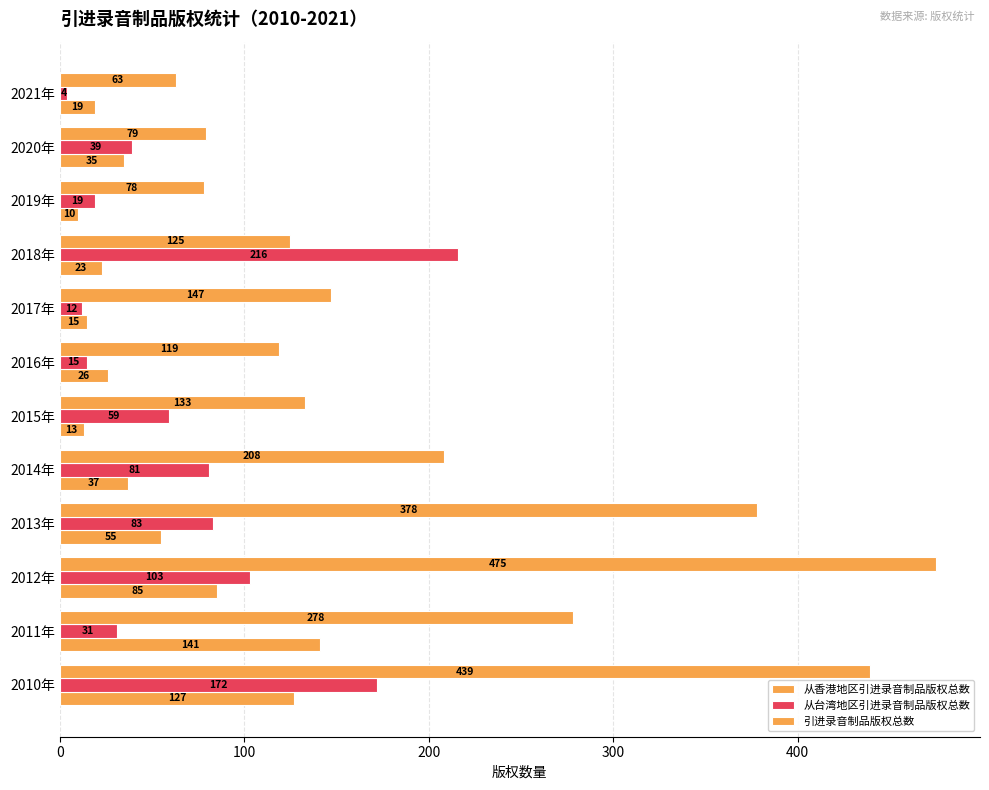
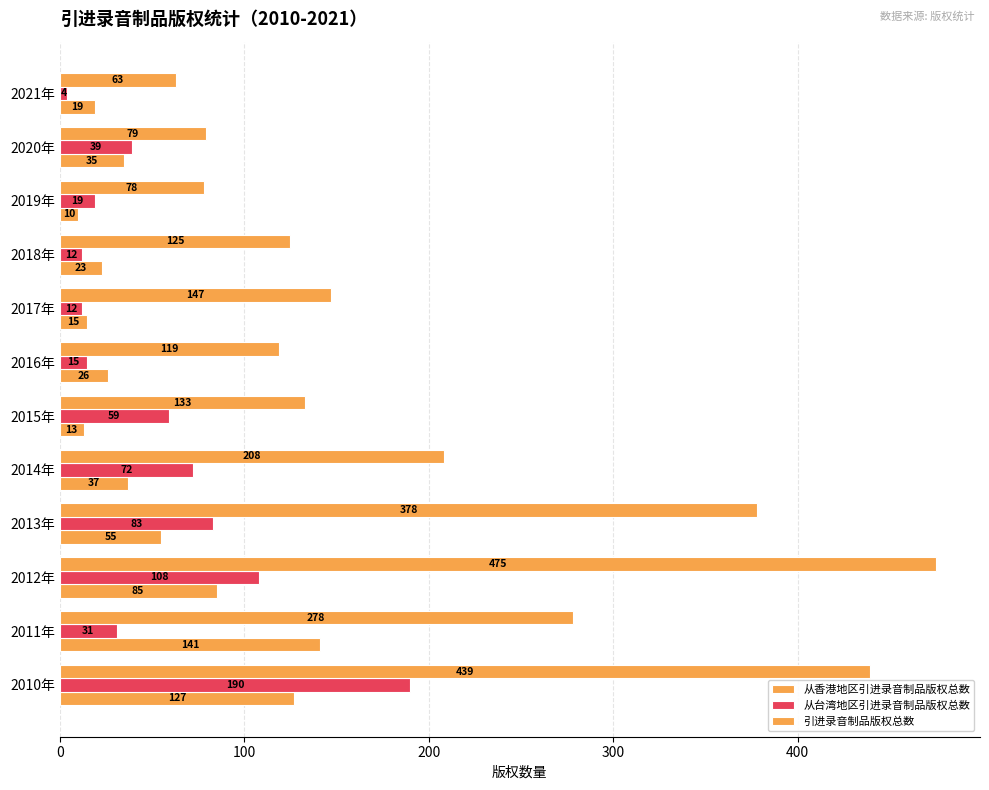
从台湾地区引进录音制品版权总数, 2018年: 216 -> 12
从台湾地区引进录音制品版权总数, 2014年: 81 -> 72
从台湾地区引进录音制品版权总数, 2012年: 103 -> 108
从台湾地区引进录音制品版权总数, 2010年: 172 -> 190
